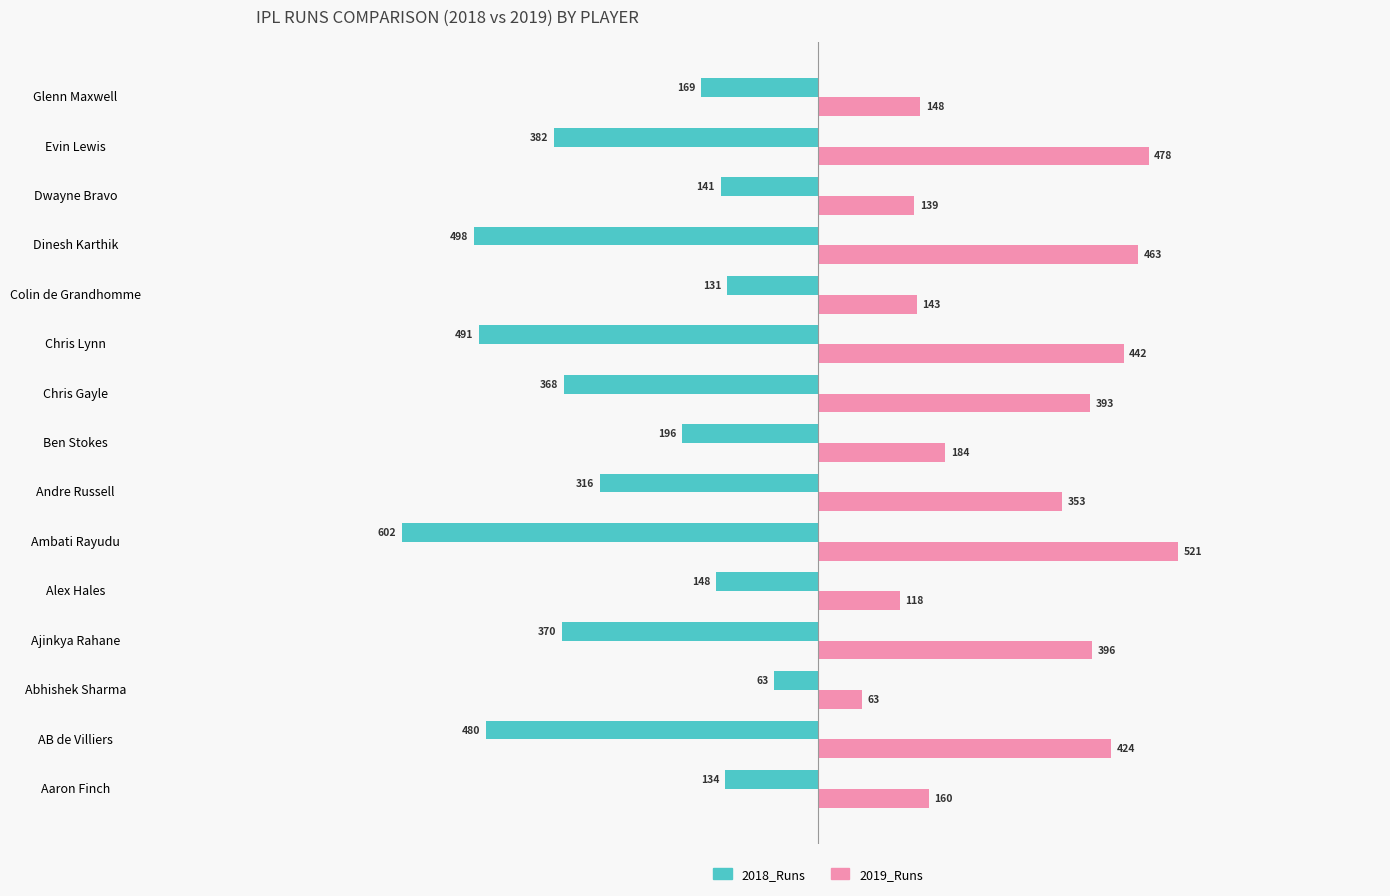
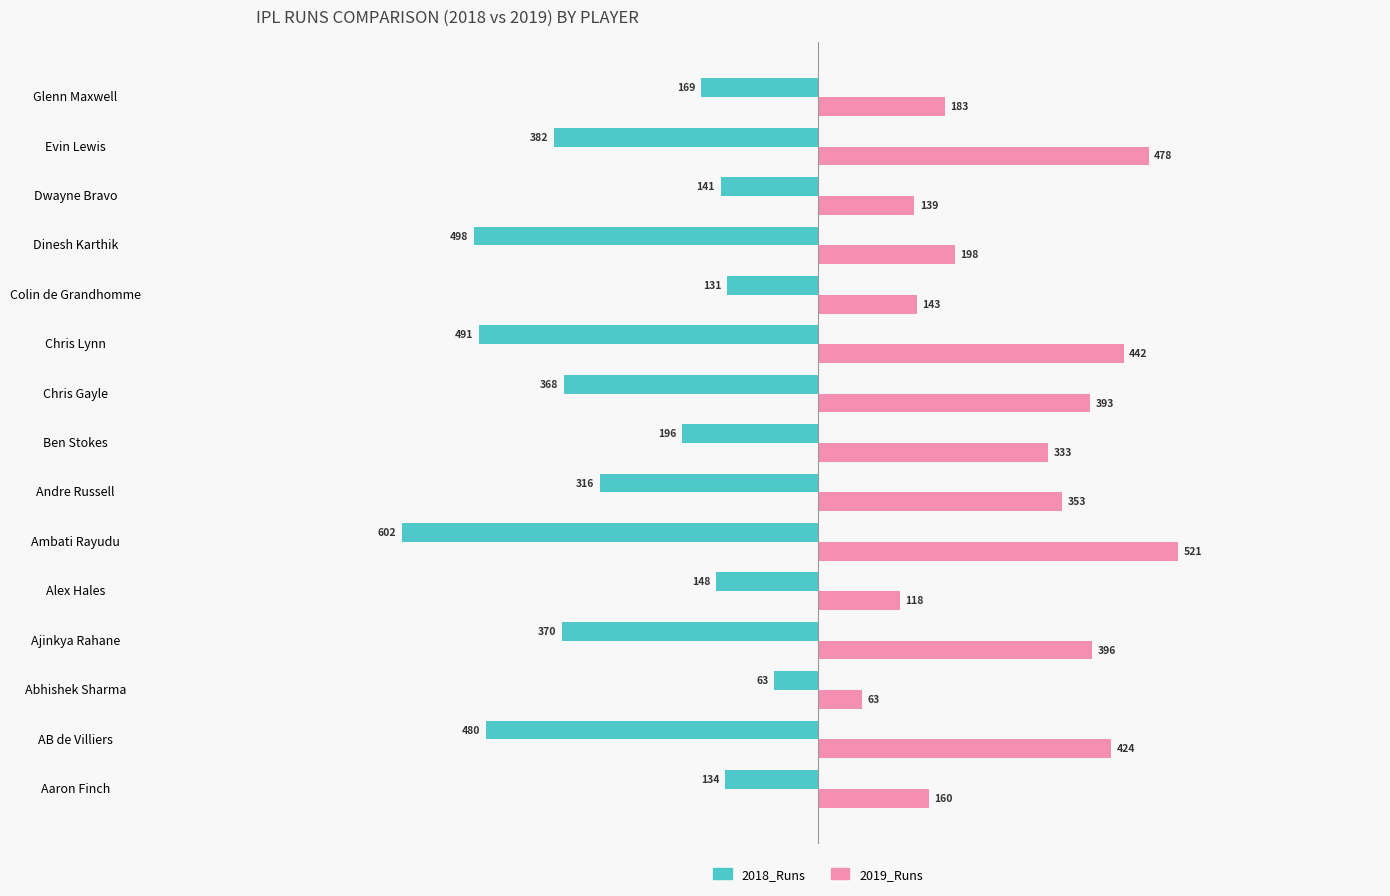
2019_Runs, Glenn Maxwell: 148 -> 183
2019_Runs, Dinesh Karthik: 463 -> 198
2019_Runs, Ben Stokes: 184 -> 333
